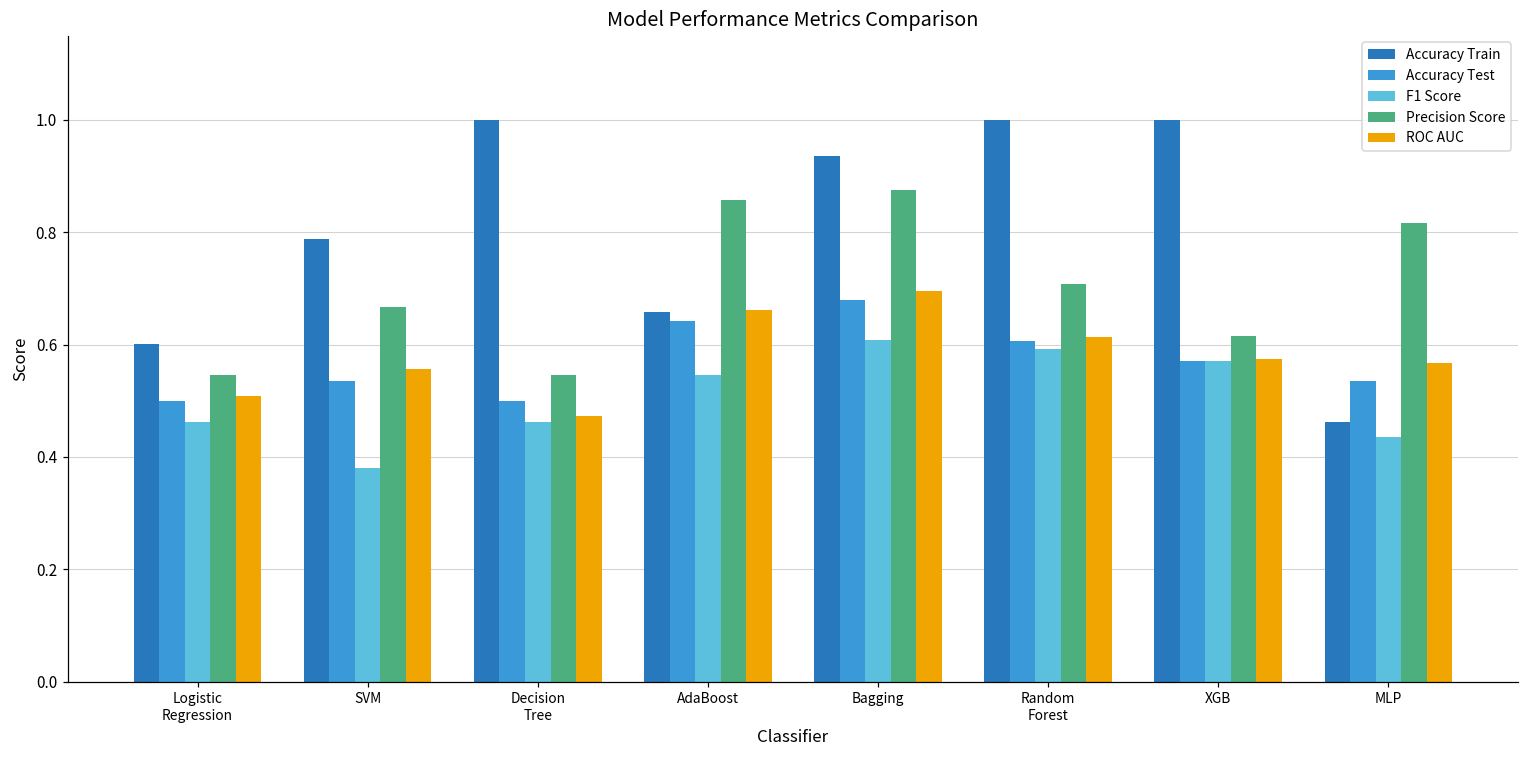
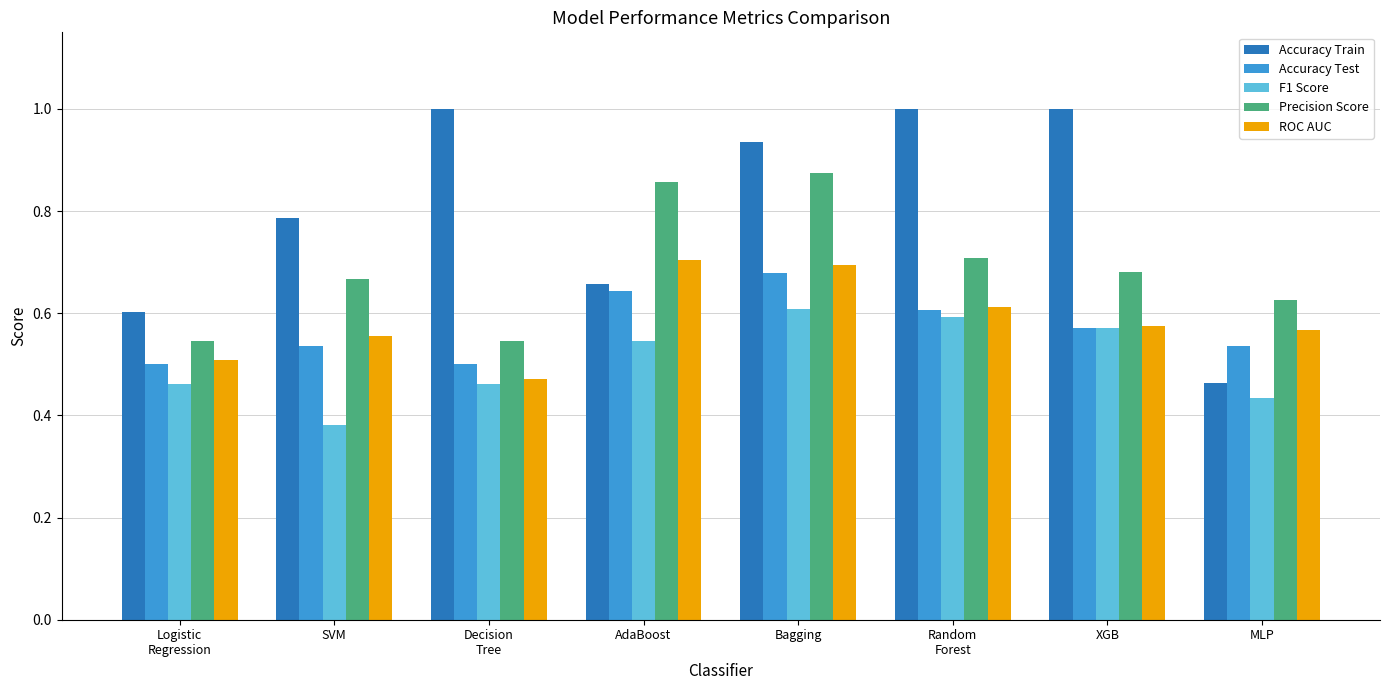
ROC AUC, AdaBoost: 0.66 -> 0.70
Precision Score, XGB: 0.62 -> 0.68
Precision Score, MLP: 0.82 -> 0.63
